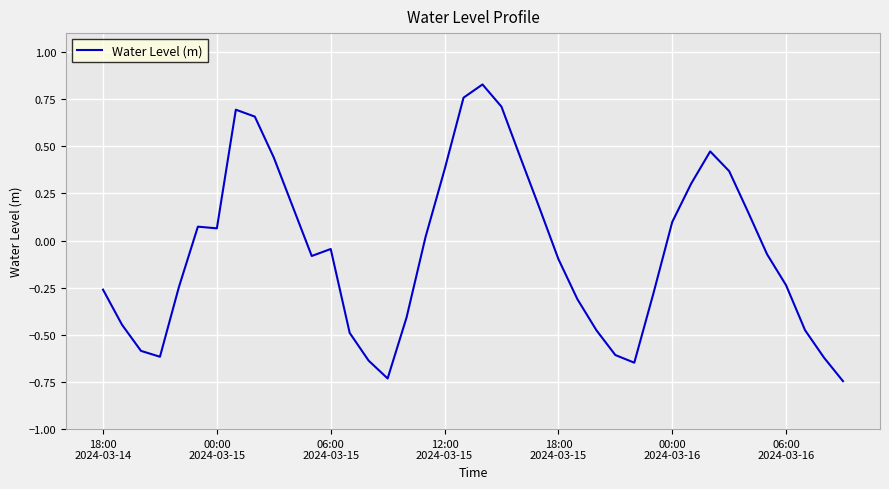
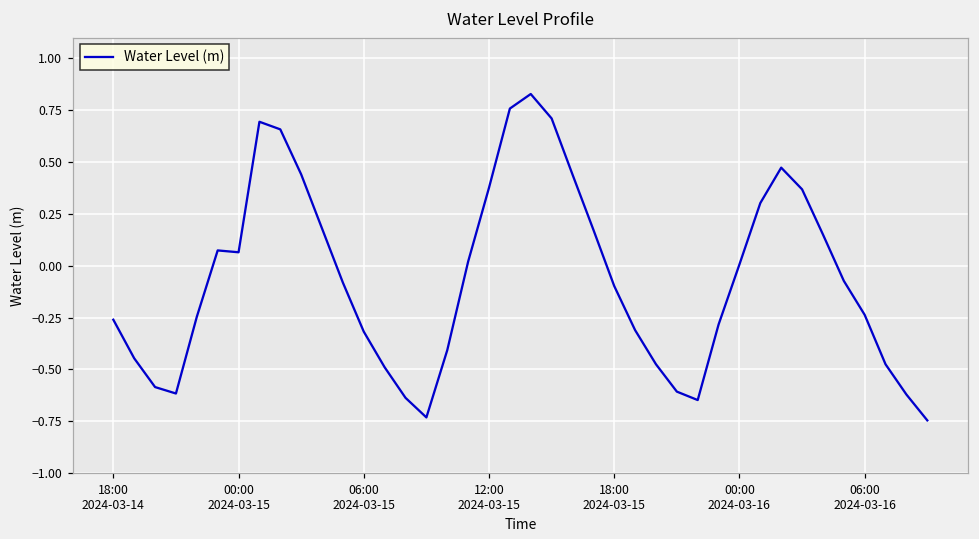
06:00 2024-03-15: -0.04 -> -0.32
00:00 2024-03-16: 0.10 -> 0.01
